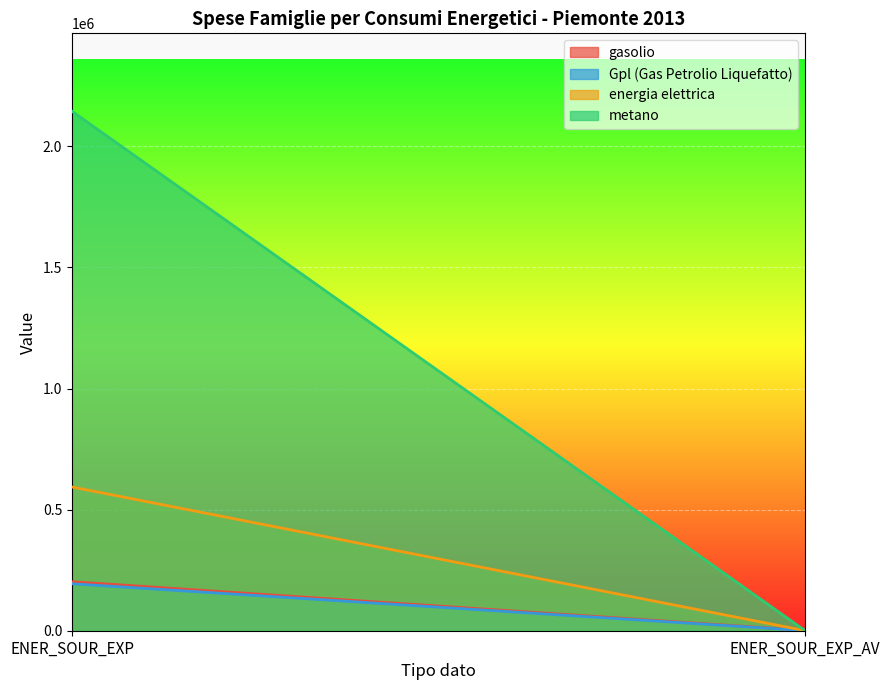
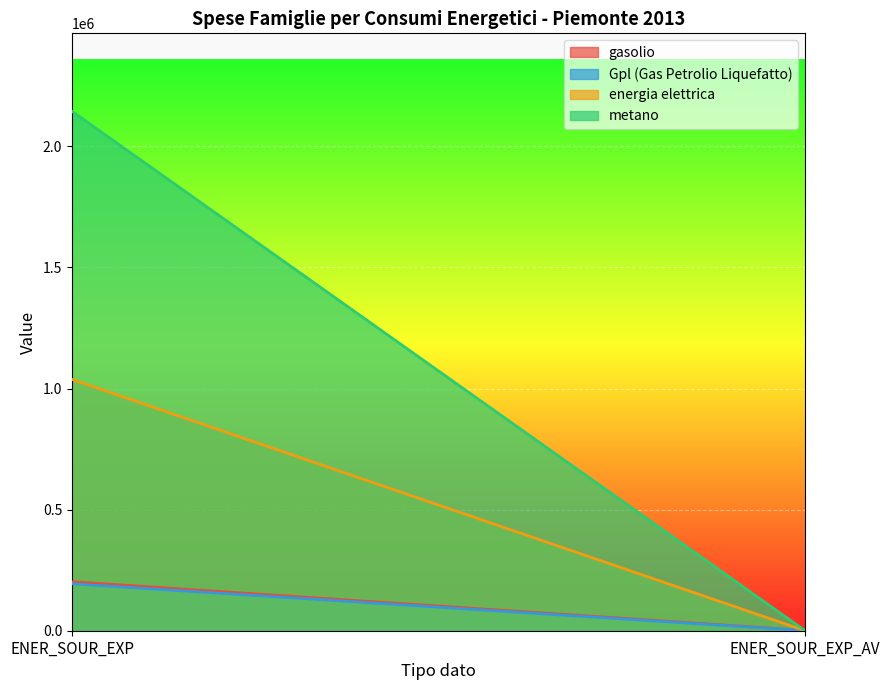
energia elettrica, ENER_SOUR_EXP: 590000 -> 1040000
